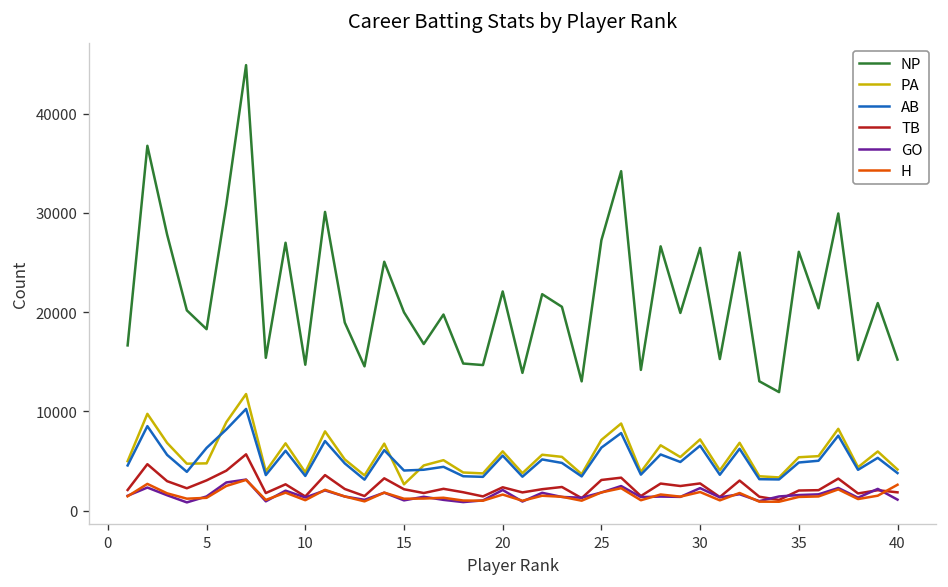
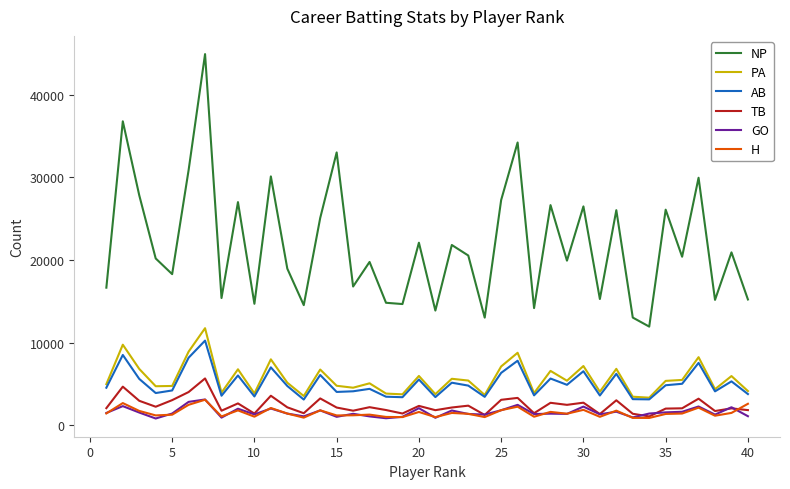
AB, 5: 6000 -> 4000
NP, 15: 20000 -> 33000
PA, 15: 3000 -> 5000
